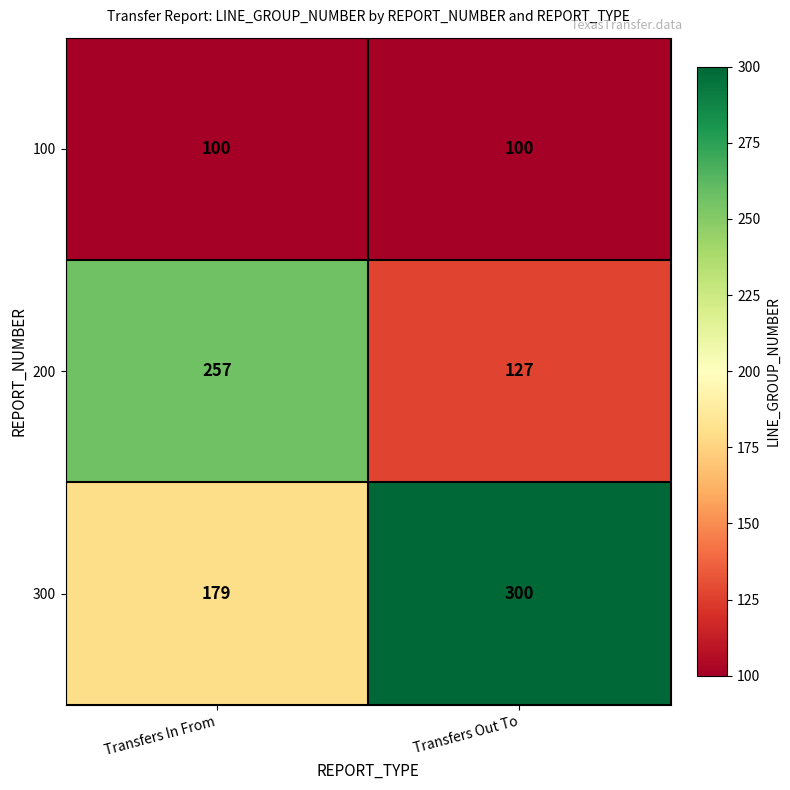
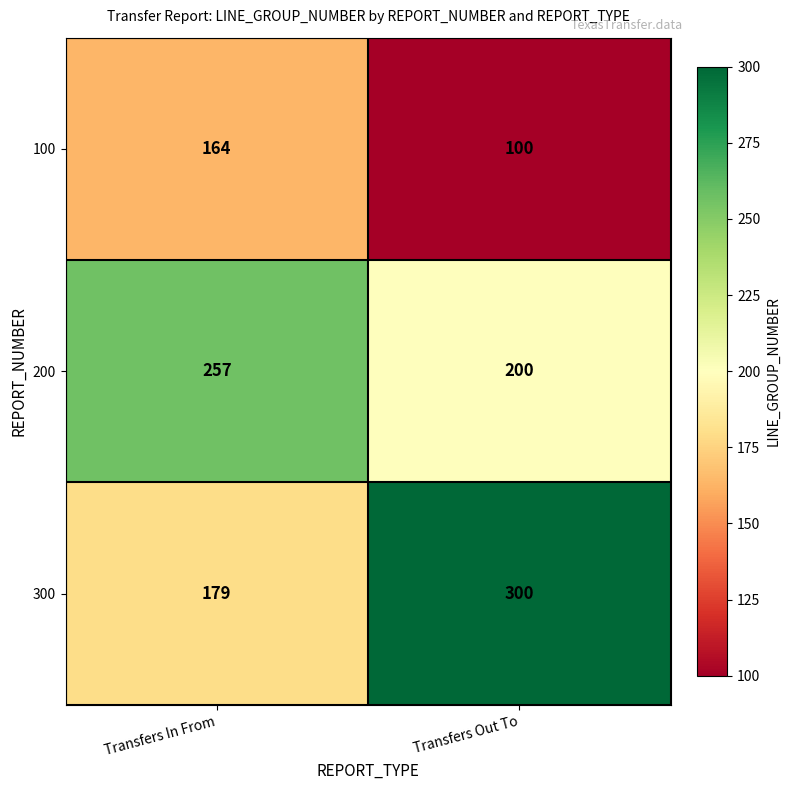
100, Transfers In From: 100 -> 164
200, Transfers Out To: 127 -> 200
